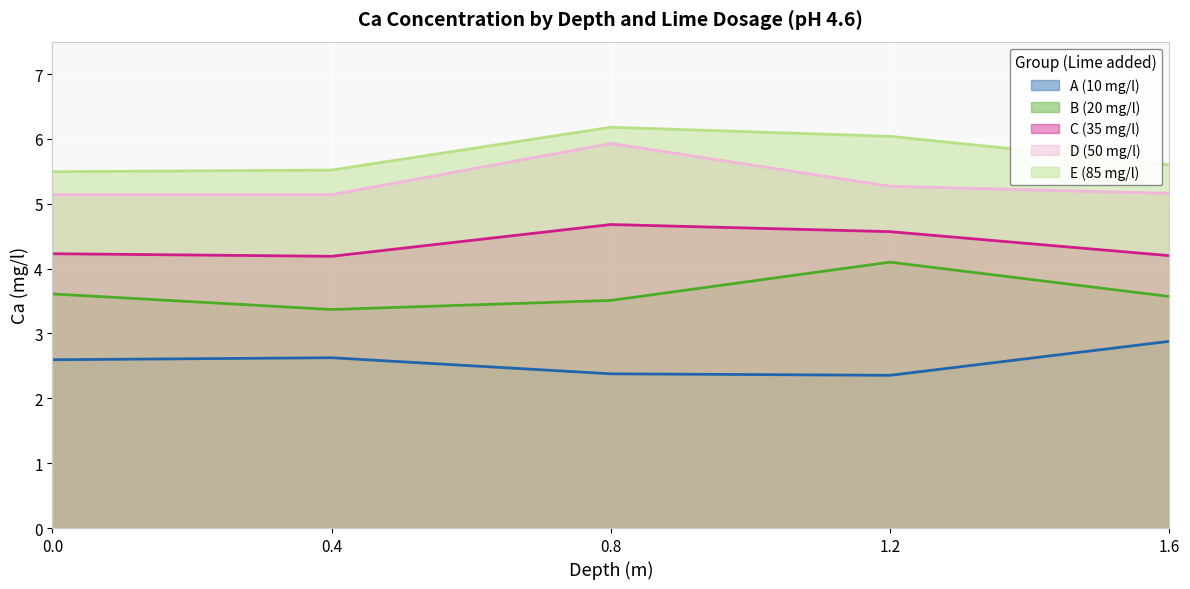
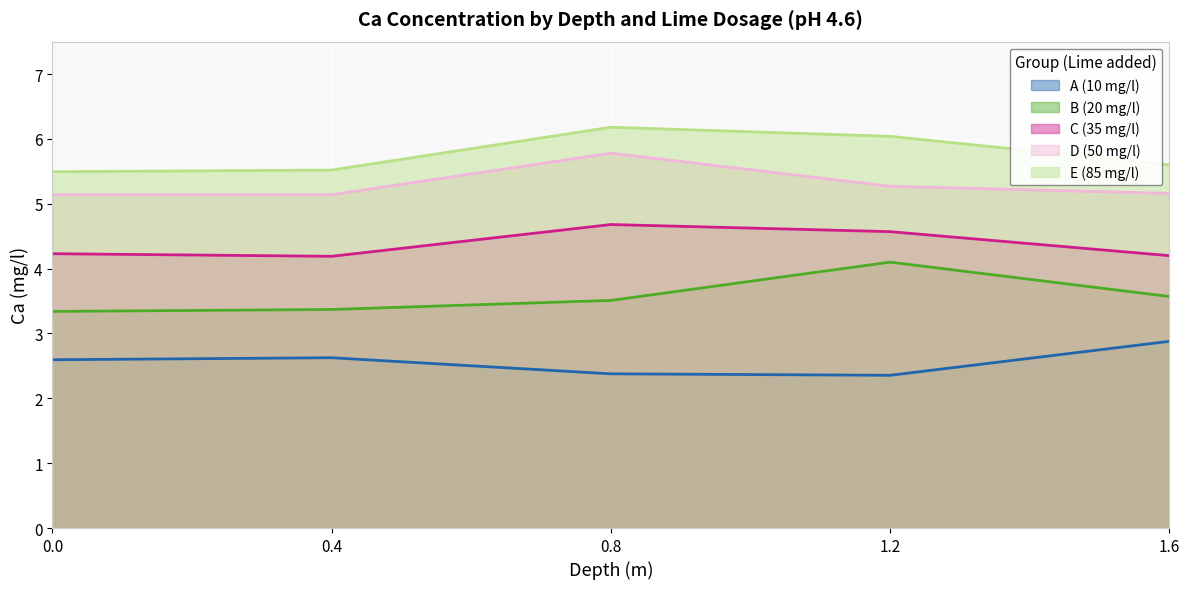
B (20 mg/l), 0.0: 3.6 -> 3.3
D (50 mg/l), 0.8: 5.9 -> 5.8
